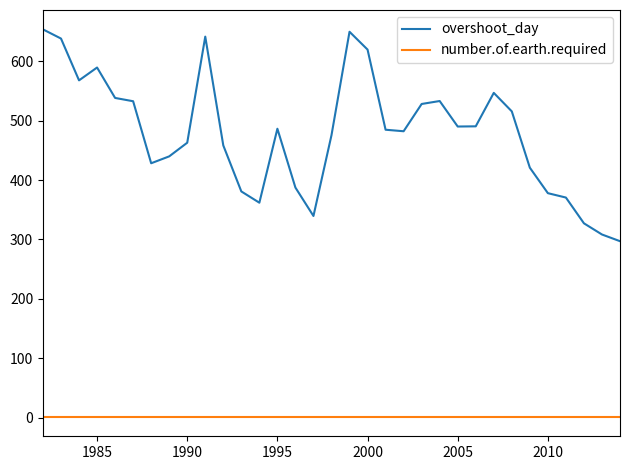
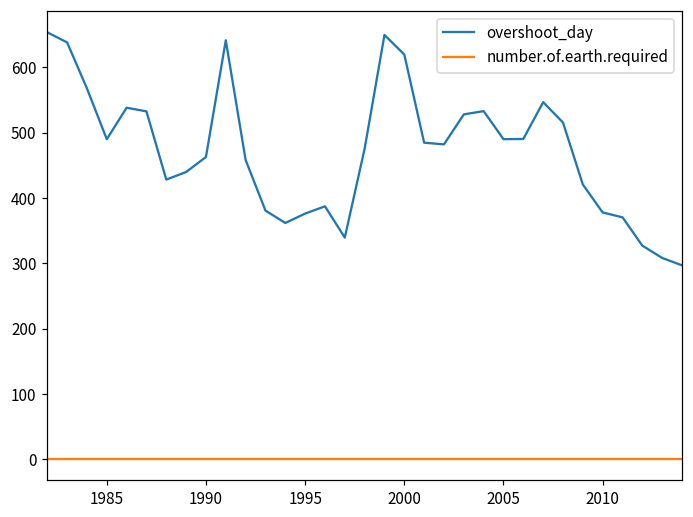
overshoot_day, 1985: 590 -> 490
overshoot_day, 1995: 490 -> 380
